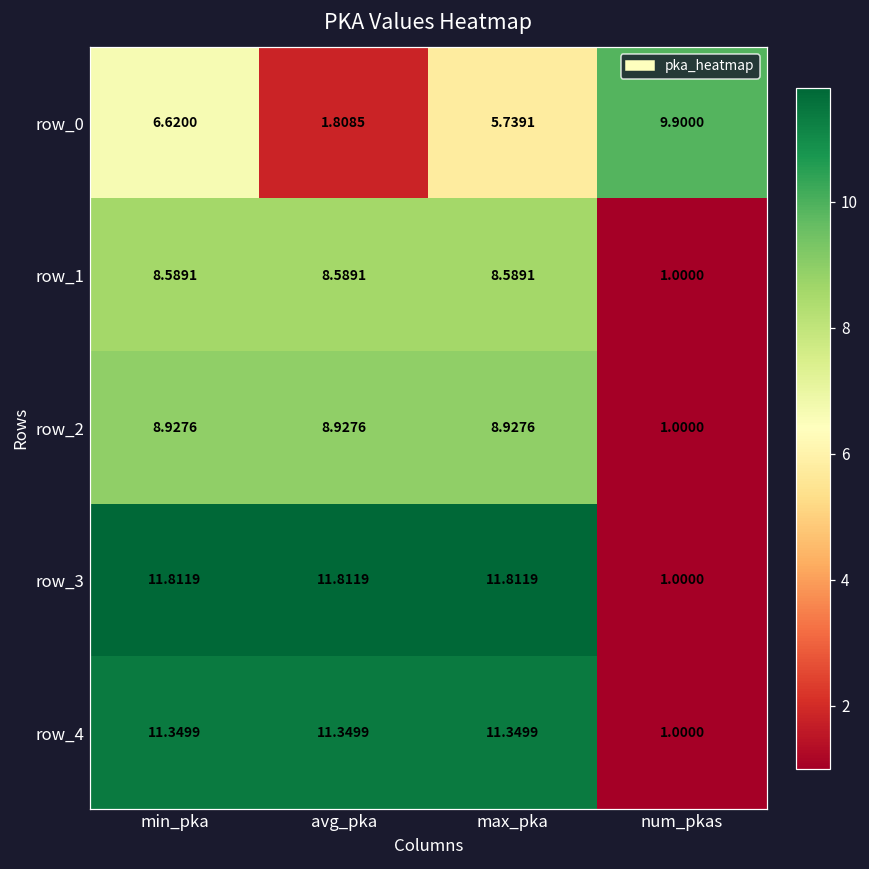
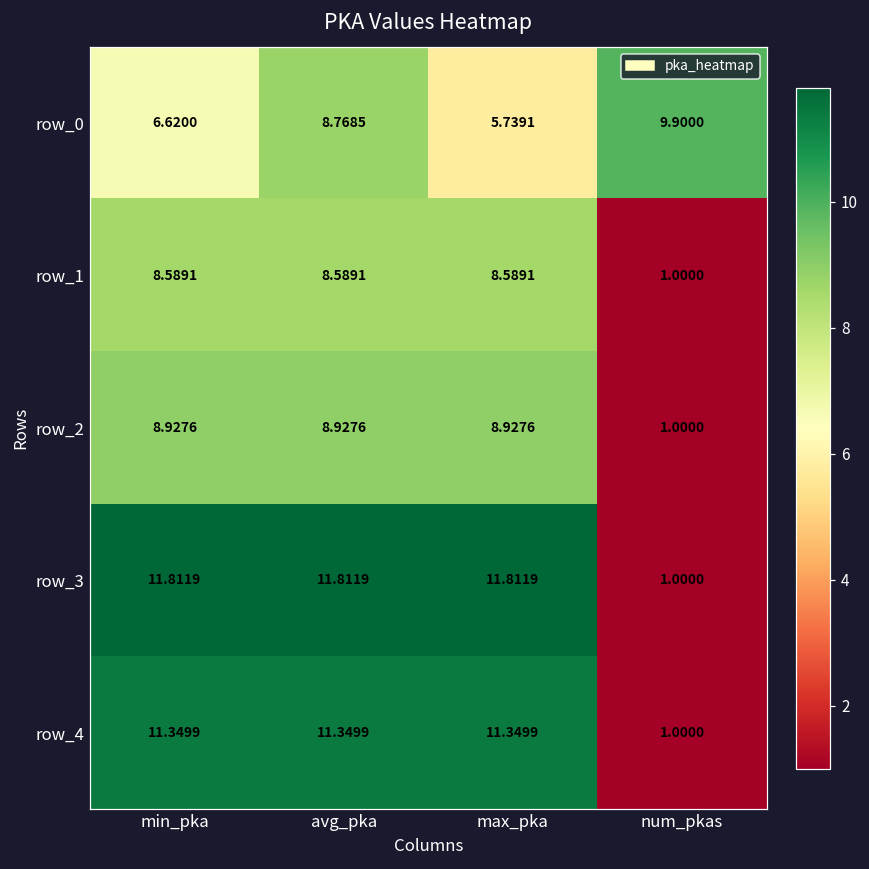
row_0, avg_pka: 1.8085 -> 8.7685
